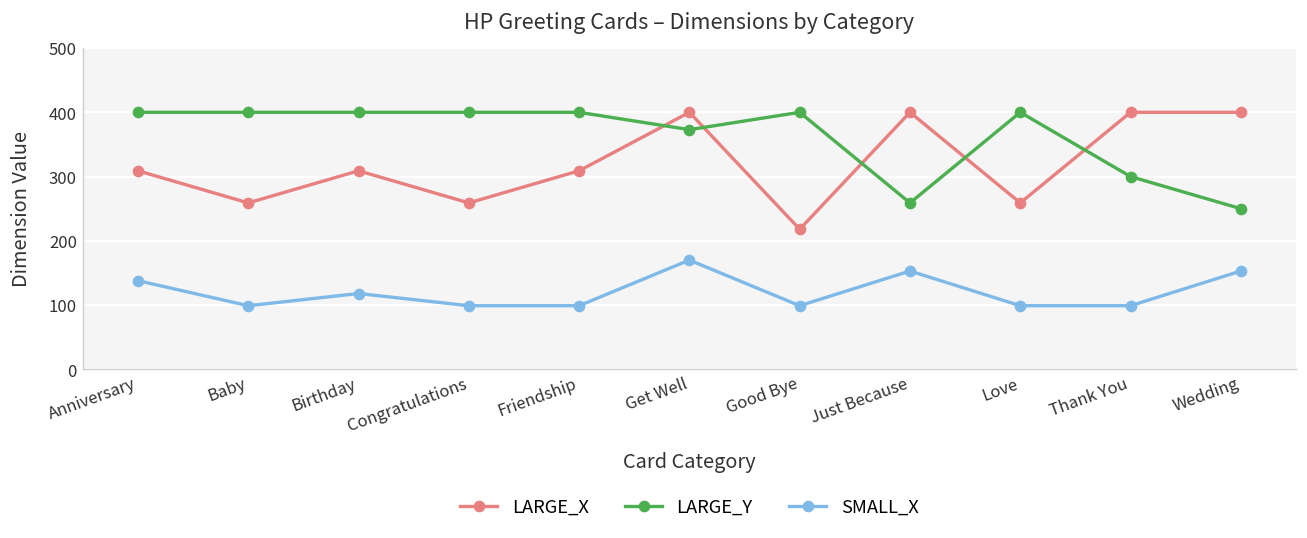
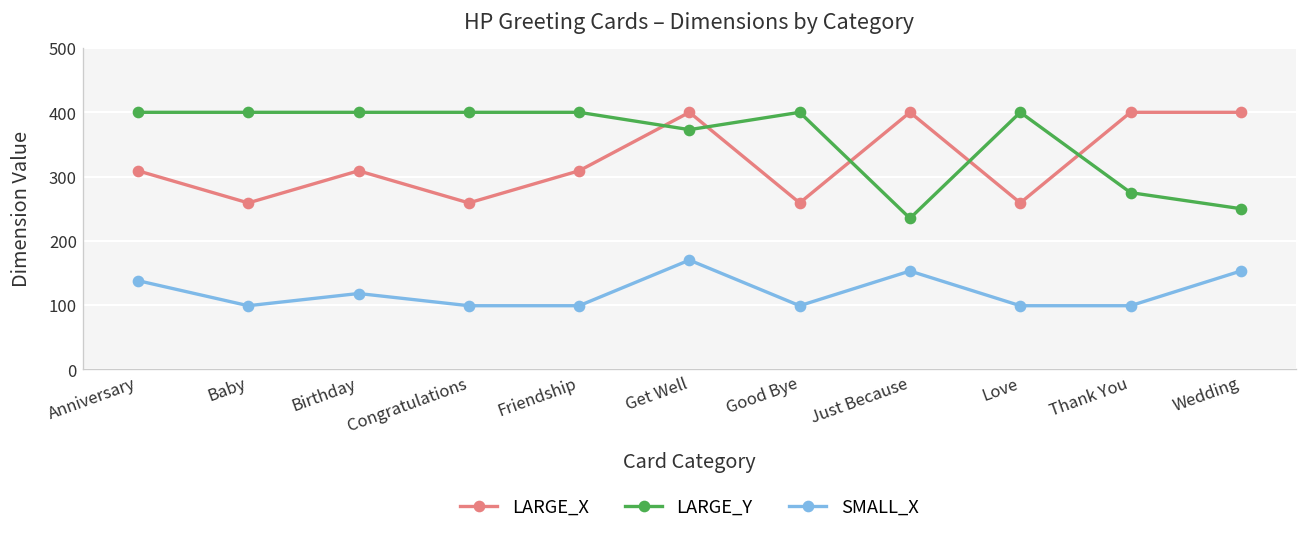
LARGE_X, Good Bye: 220 -> 260
LARGE_Y, Just Because: 260 -> 240
LARGE_Y, Thank You: 300 -> 280
